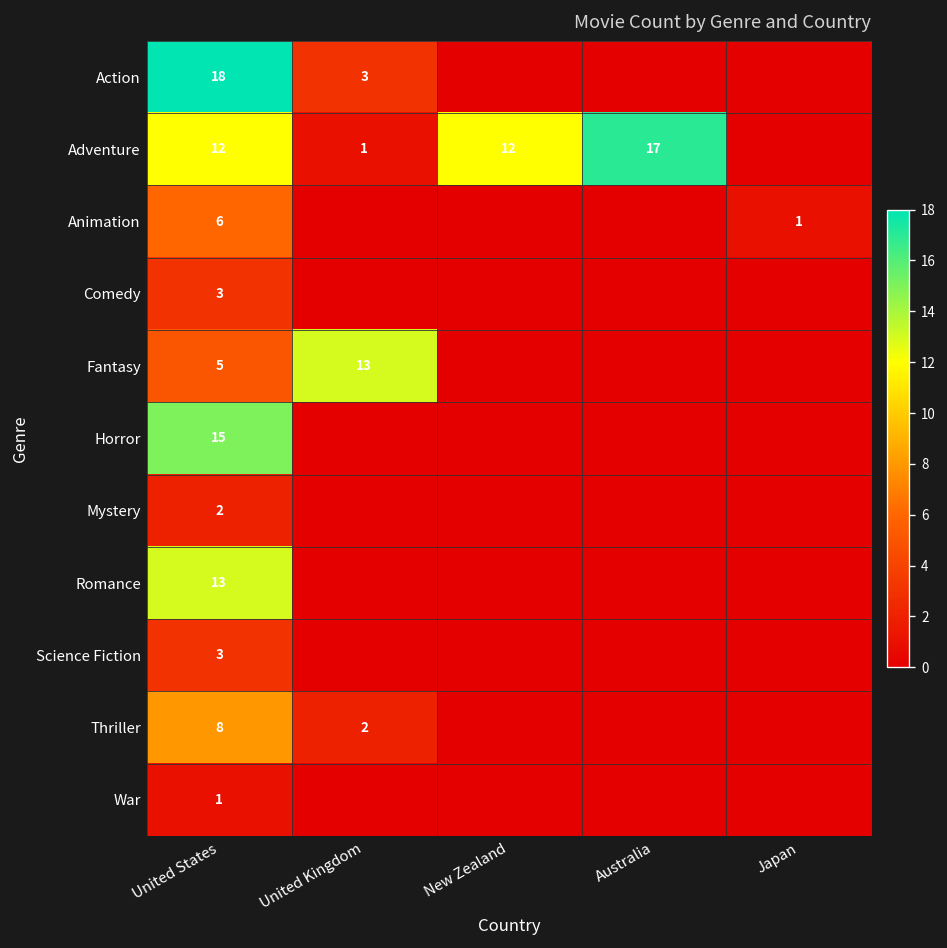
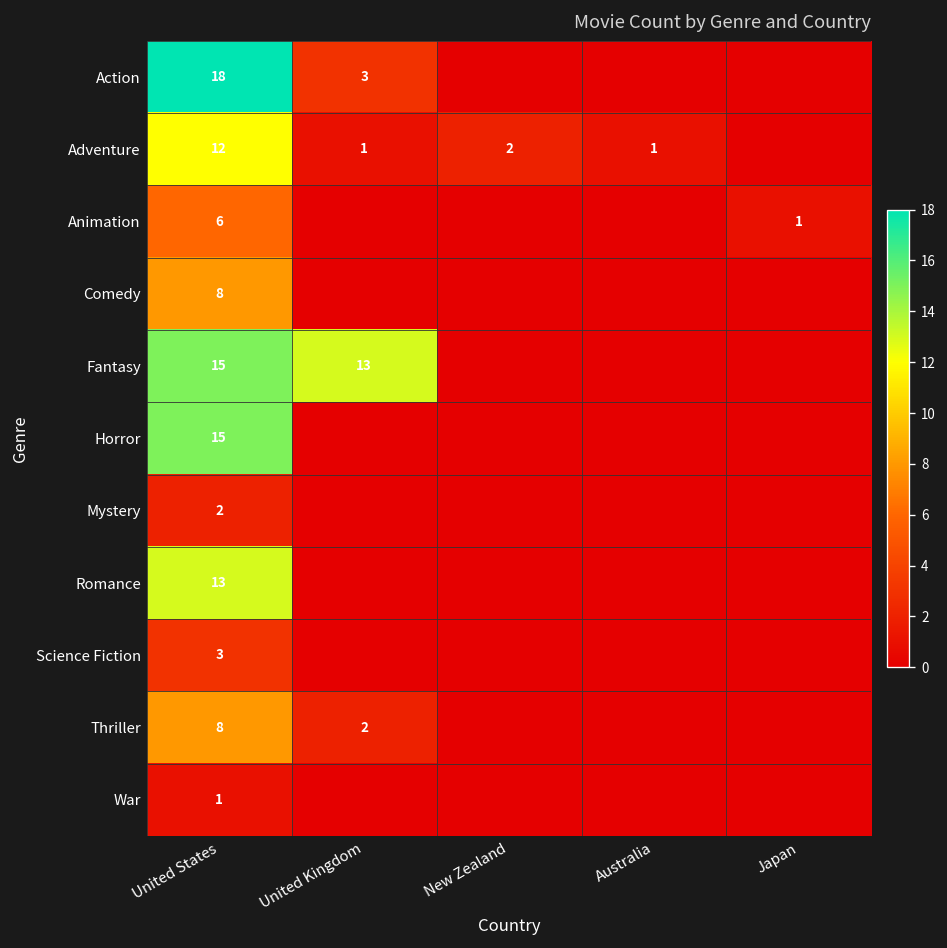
Adventure, New Zealand: 12 -> 2
Adventure, Australia: 17 -> 1
Comedy, United States: 3 -> 8
Fantasy, United States: 5 -> 15
